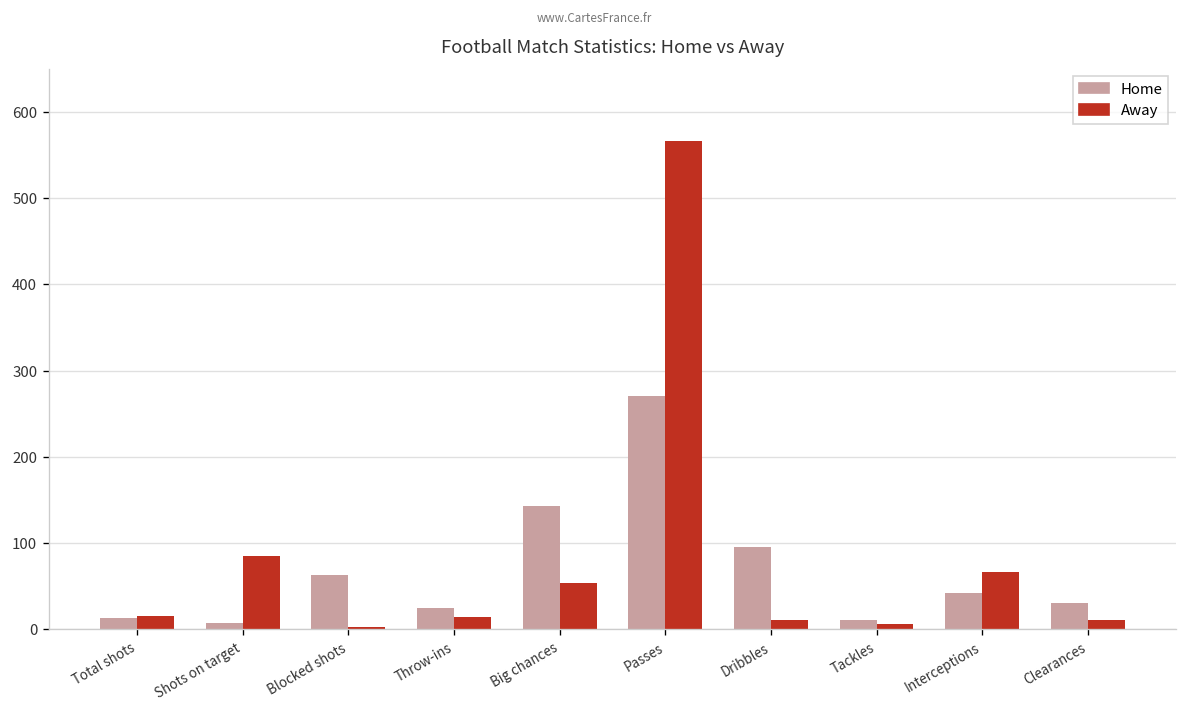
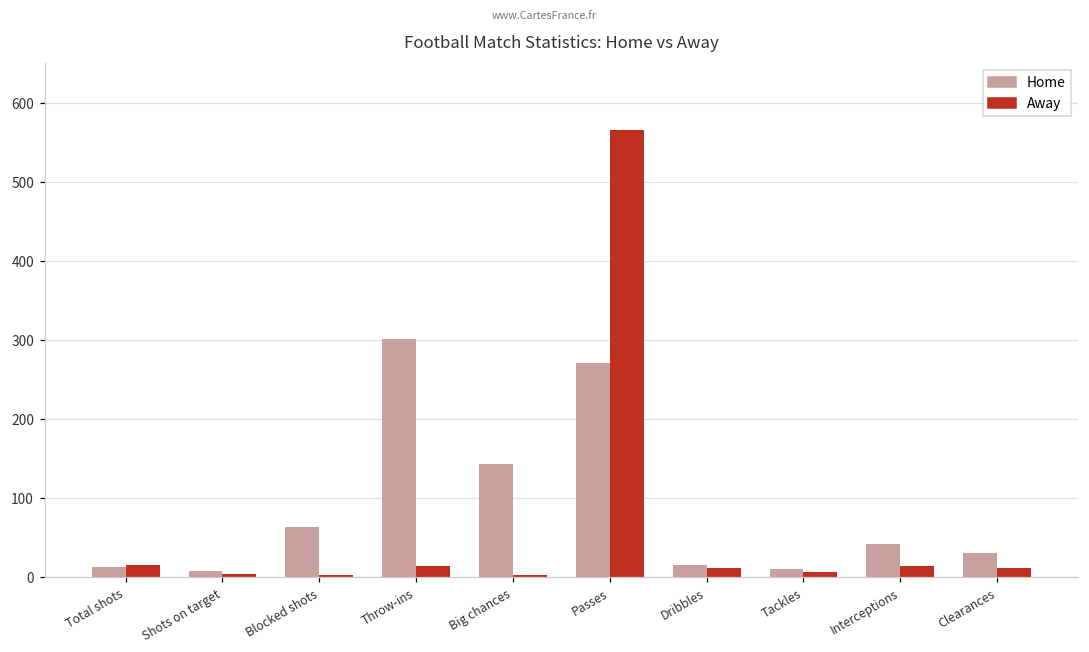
Away, Shots on target: 90 -> 0
Home, Throw-ins: 20 -> 300
Away, Big chances: 50 -> 0
Home, Dribbles: 100 -> 20
Away, Interceptions: 70 -> 10
